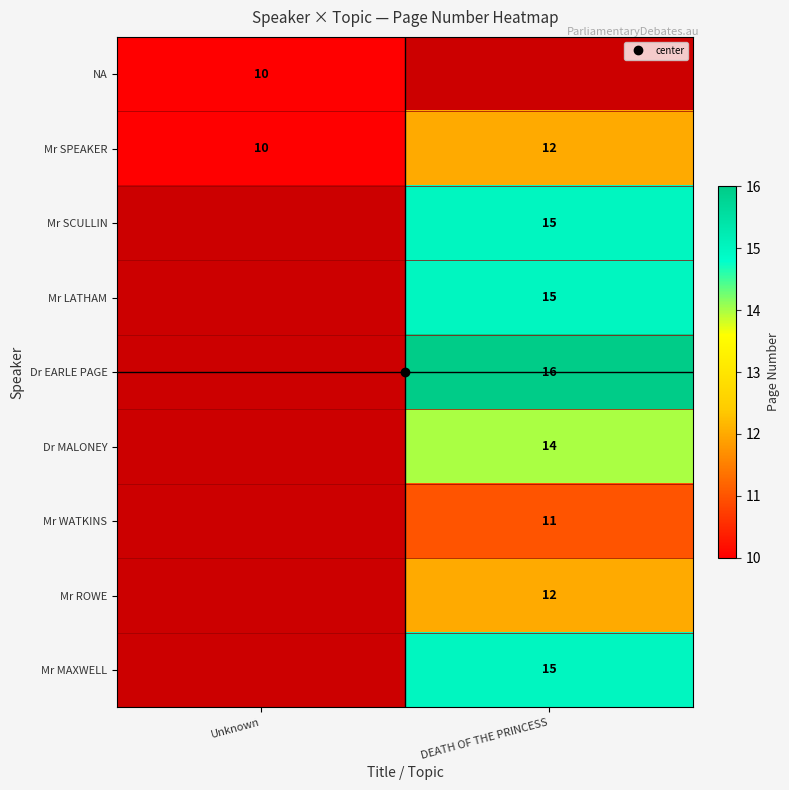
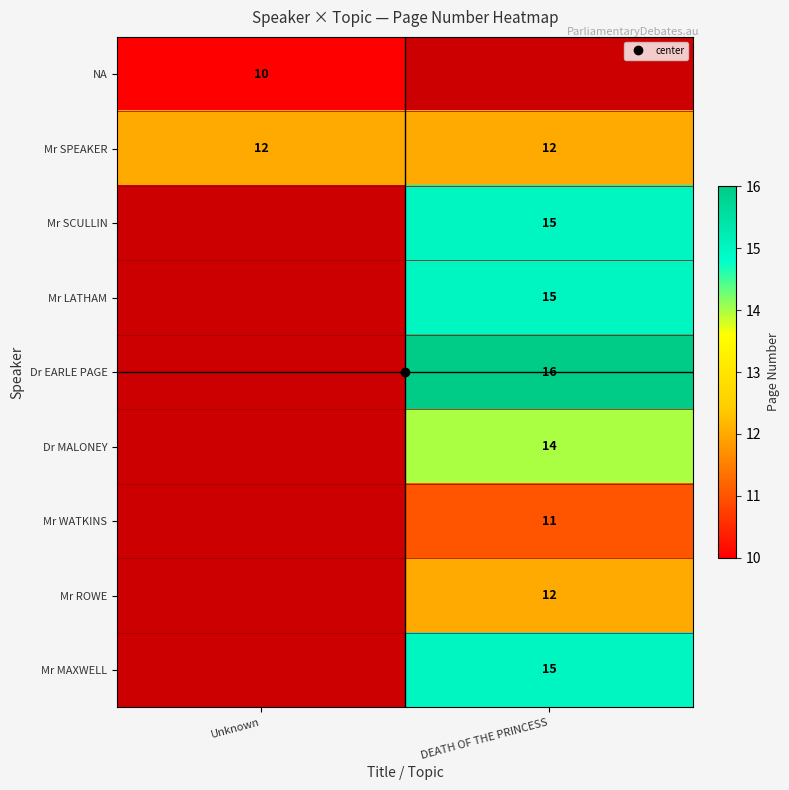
Mr SPEAKER, Unknown: 10 -> 12
